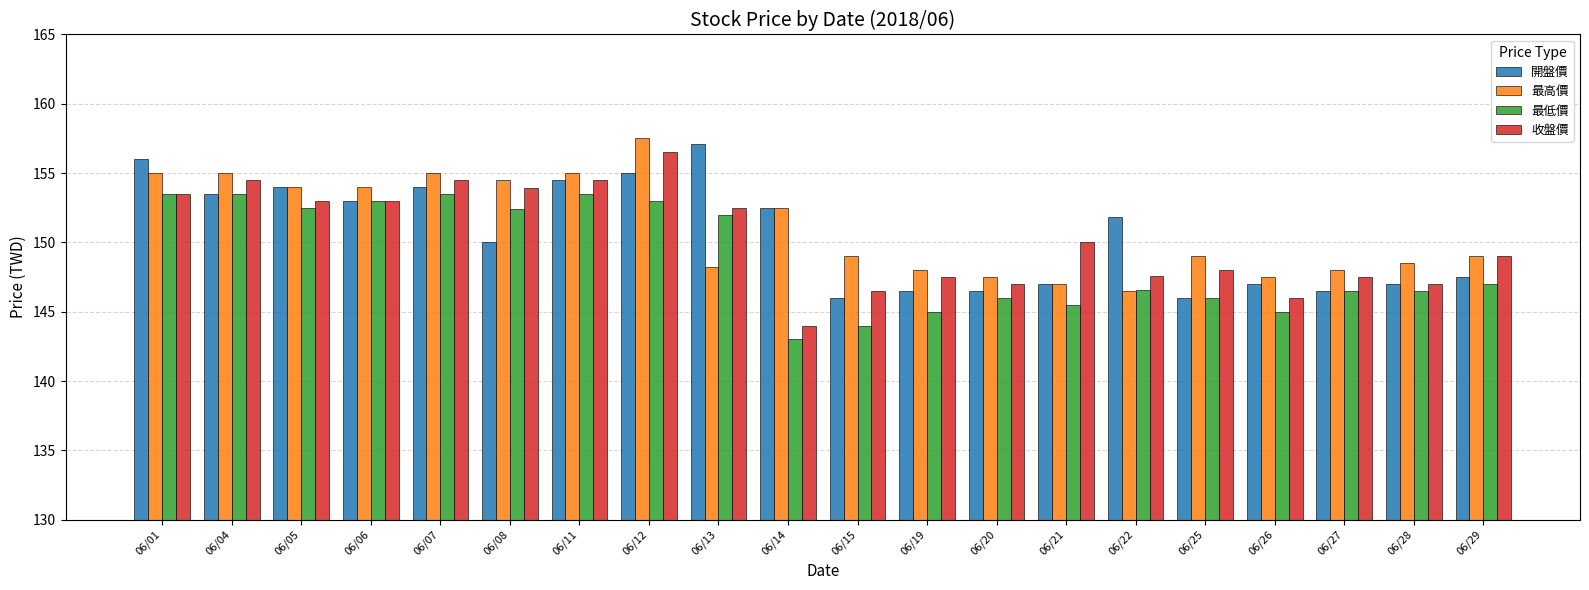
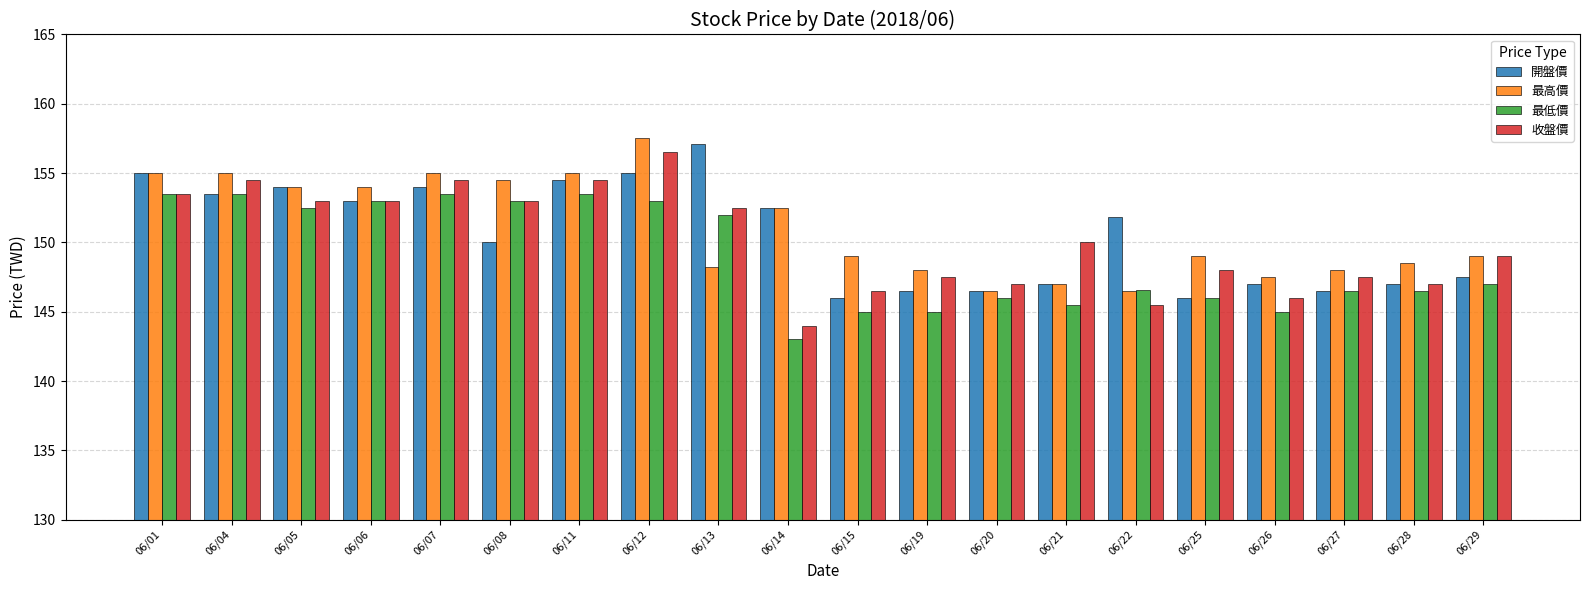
開盤價, 06/01: 156 -> 155
最低價, 06/08: 152.4 -> 153.0
收盤價, 06/08: 153.9 -> 153.0
最低價, 06/15: 144 -> 145
最高價, 06/20: 147.5 -> 146.5
收盤價, 06/22: 147.6 -> 145.5
